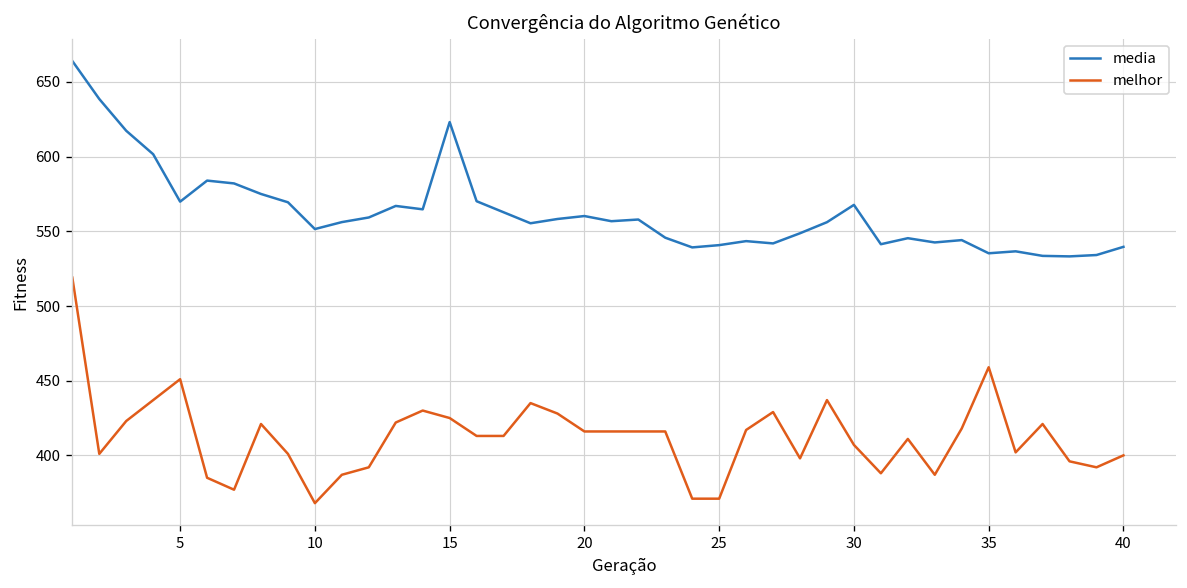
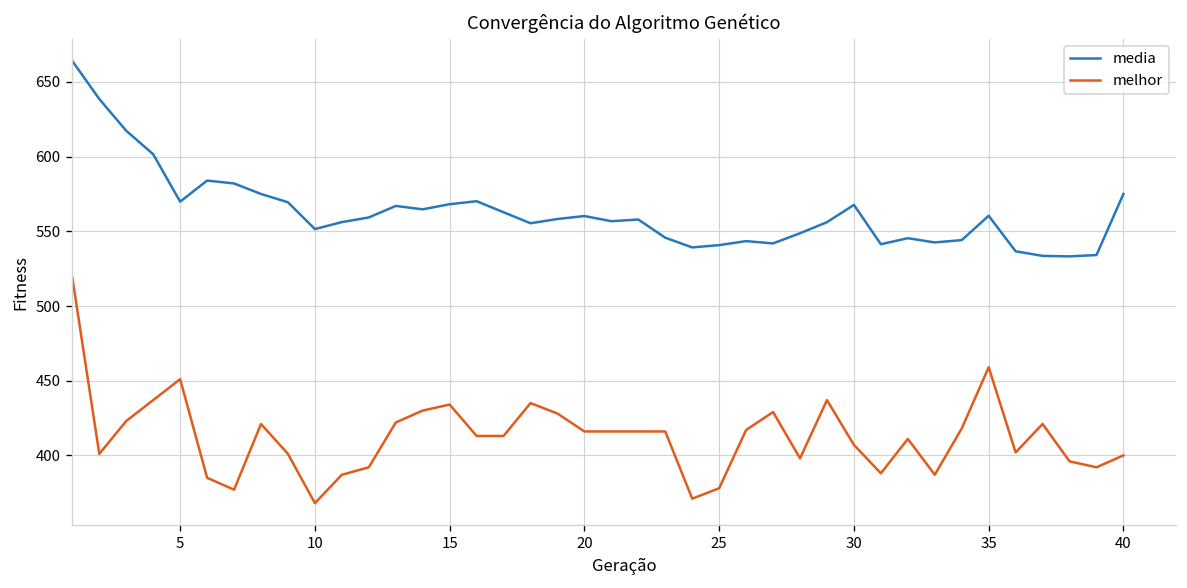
media, 15: 623 -> 568
melhor, 15: 425 -> 434
melhor, 25: 371 -> 378
media, 35: 535 -> 560
media, 40: 540 -> 575
